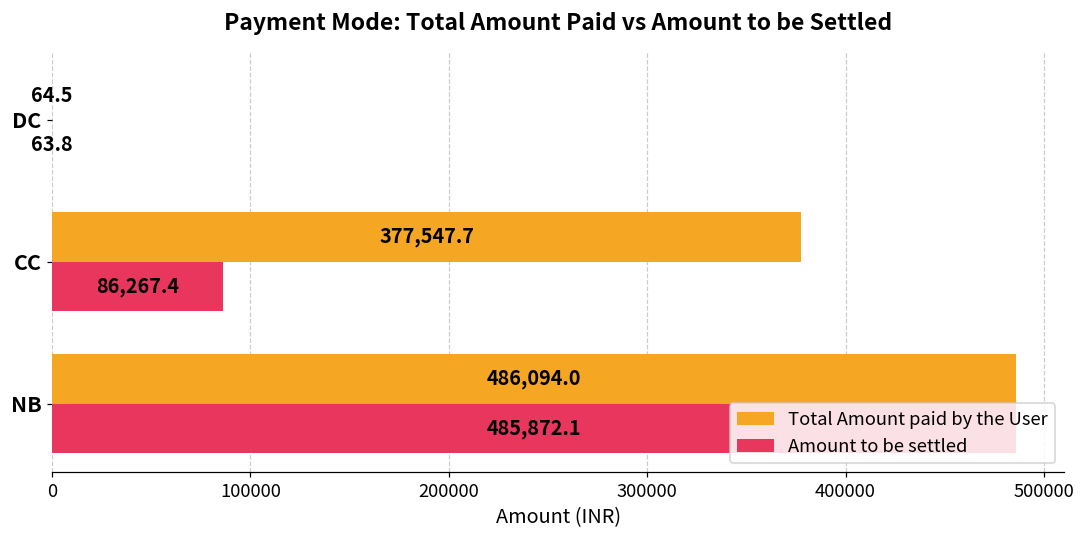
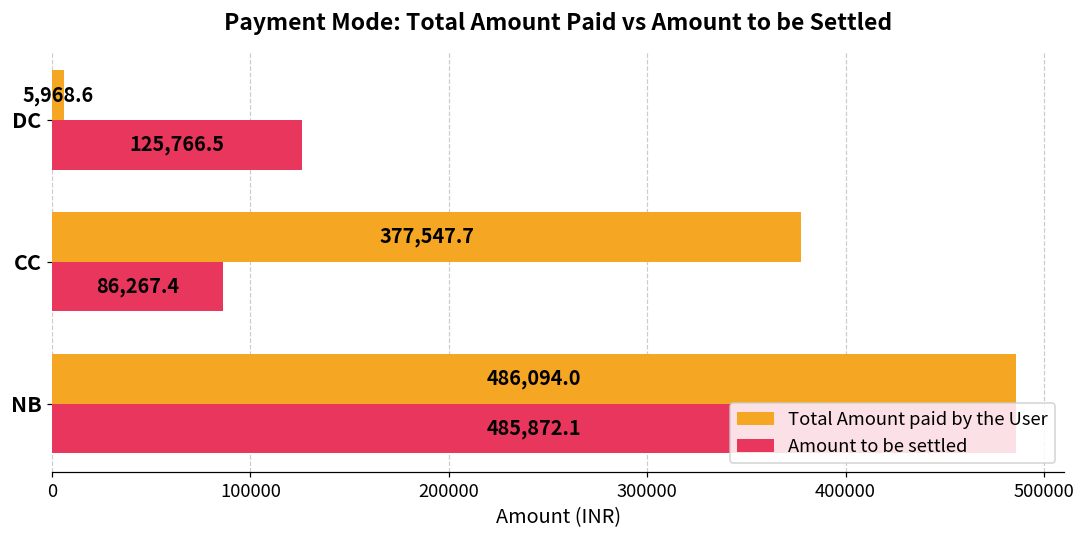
Total Amount paid by the User, DC: 64.5 -> 5,968.6
Amount to be settled, DC: 63.8 -> 125,766.5
